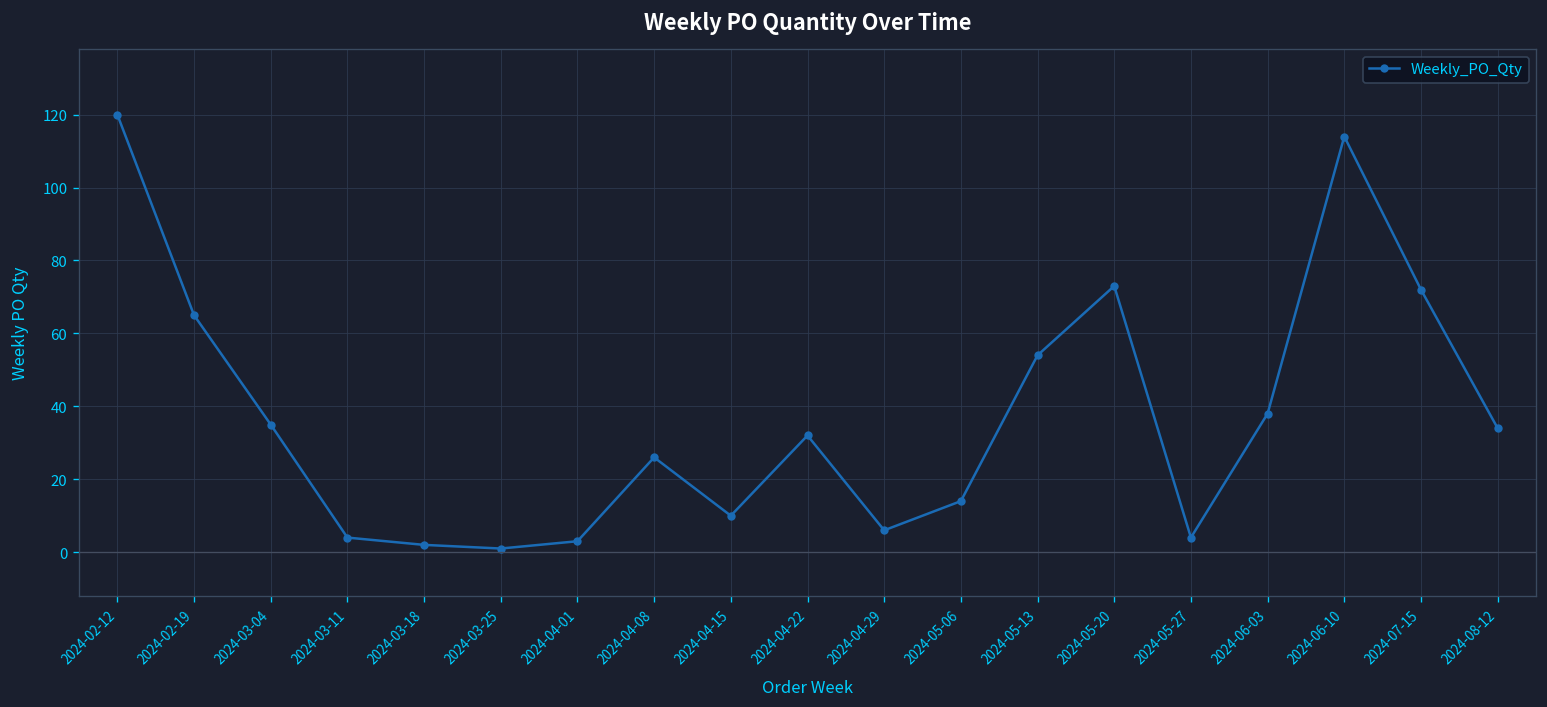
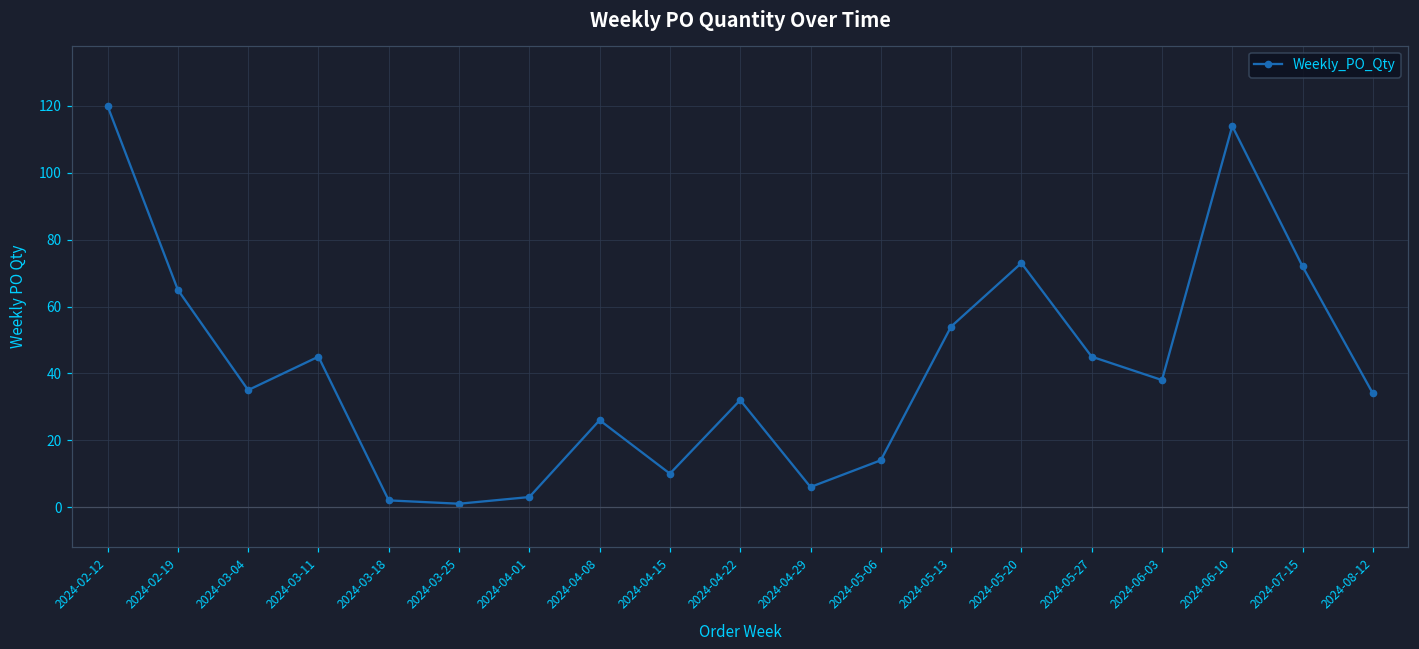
2024-03-11: 4 -> 45
2024-05-27: 4 -> 45
